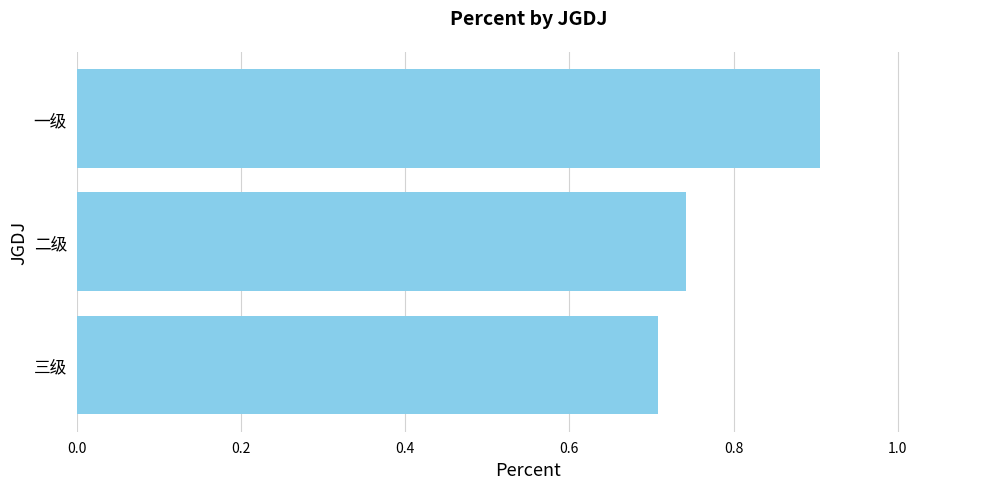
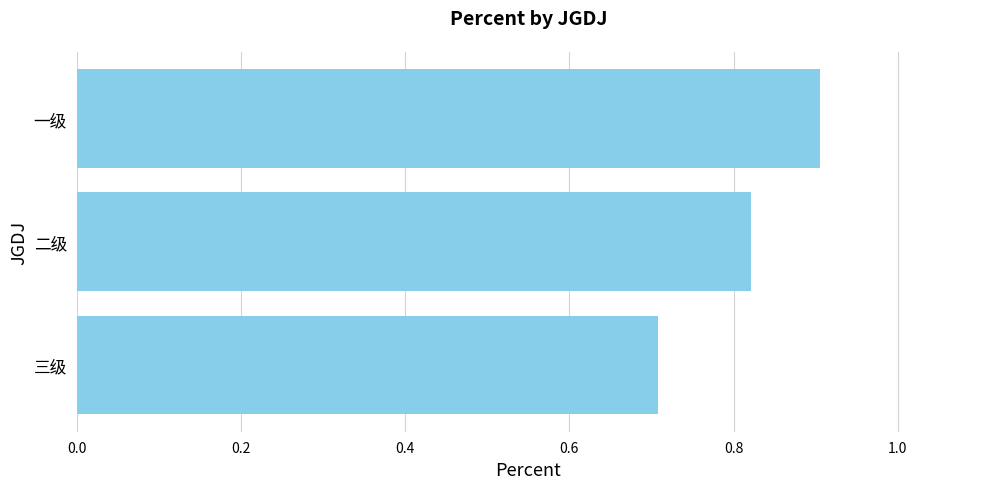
二级: 0.74 -> 0.82
